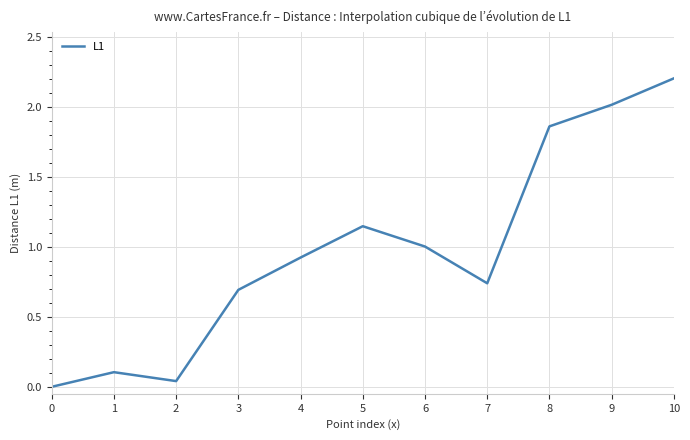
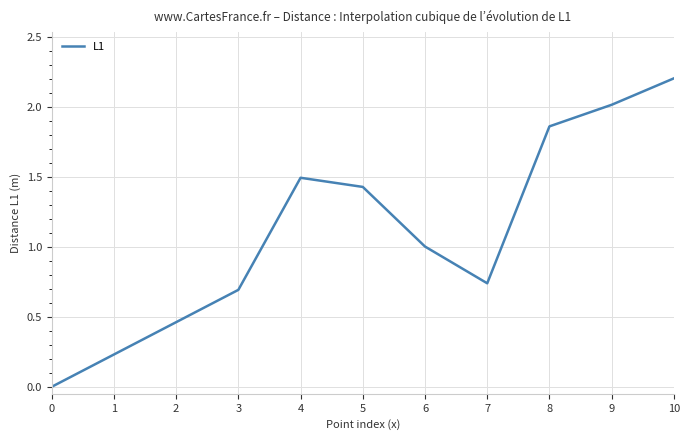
1: 0.10 -> 0.23
2: 0.04 -> 0.46
4: 0.92 -> 1.49
5: 1.15 -> 1.43
